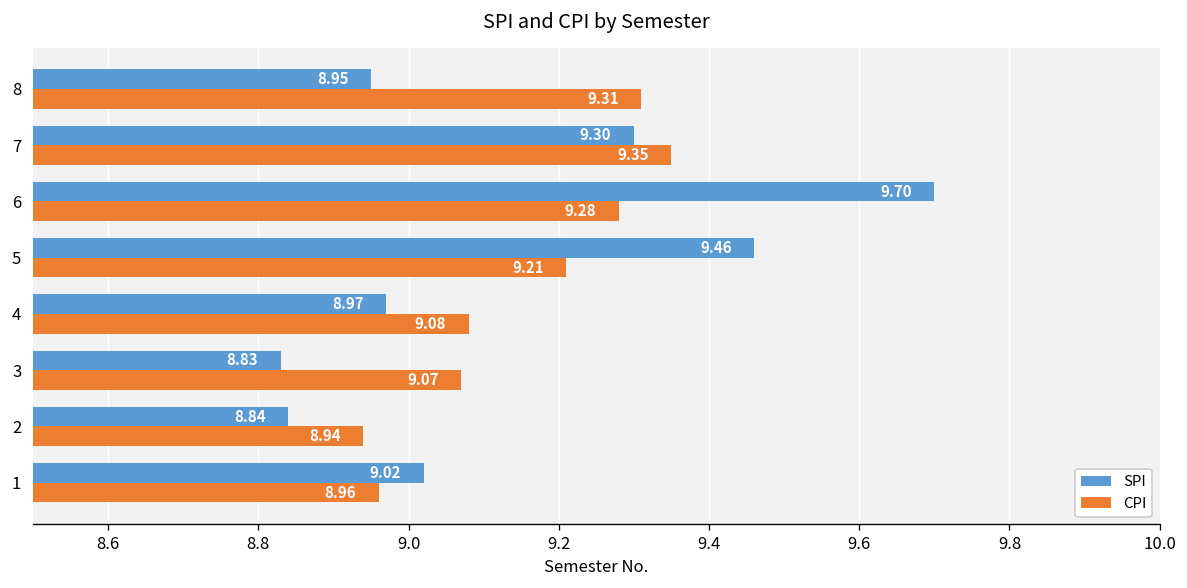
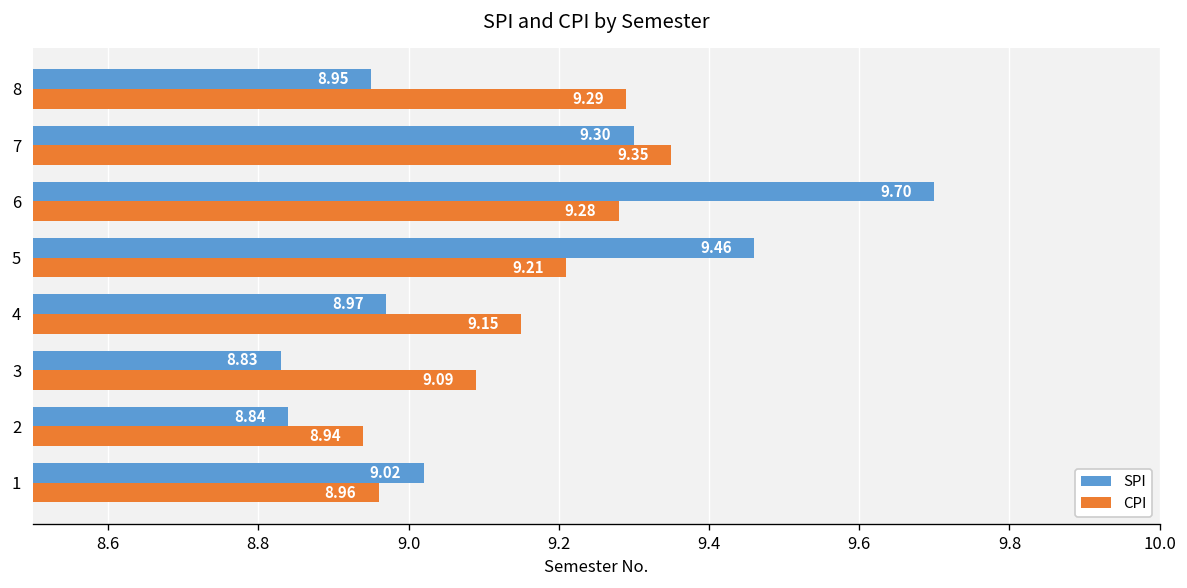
CPI, 8: 9.31 -> 9.29
CPI, 4: 9.08 -> 9.15
CPI, 3: 9.07 -> 9.09
